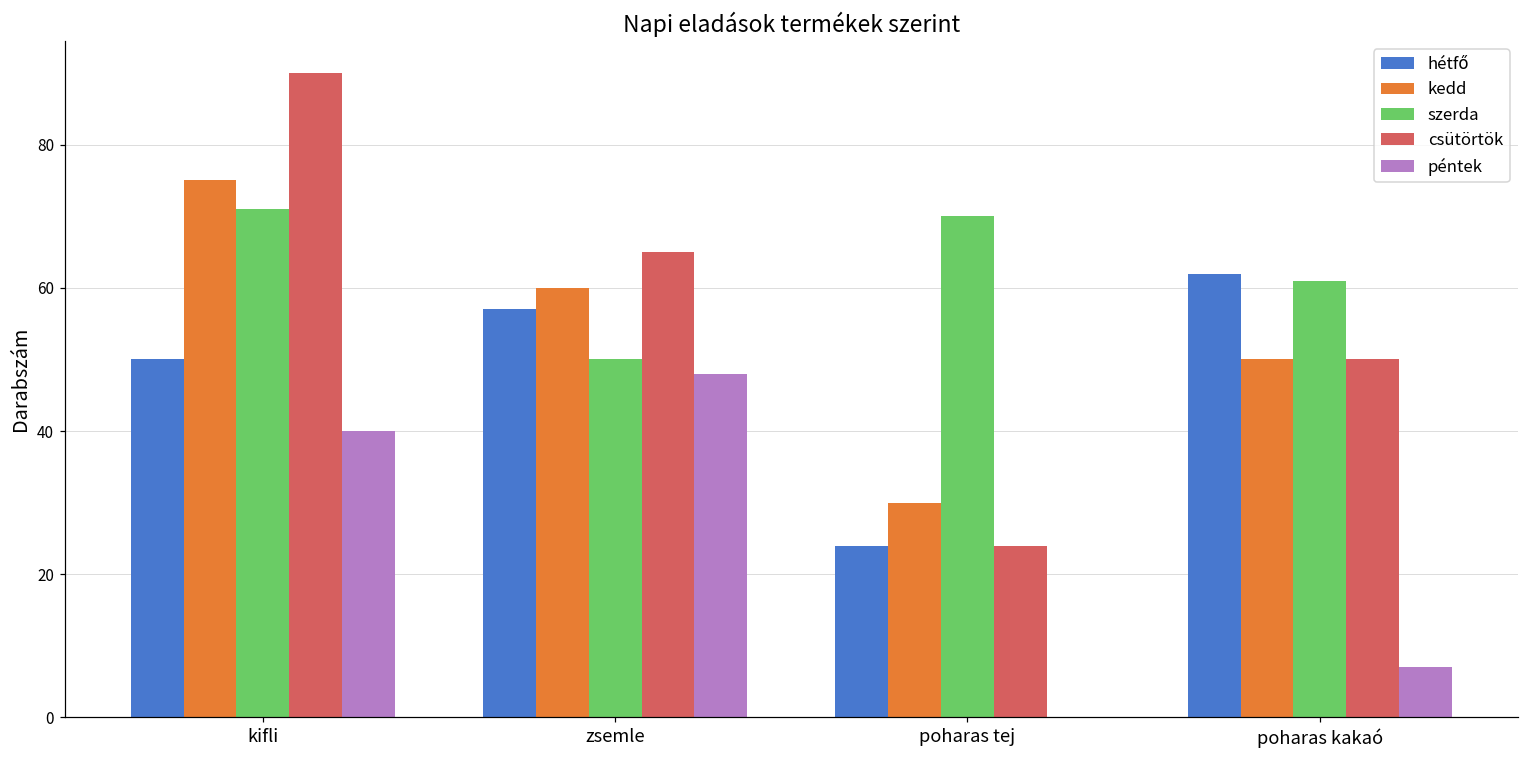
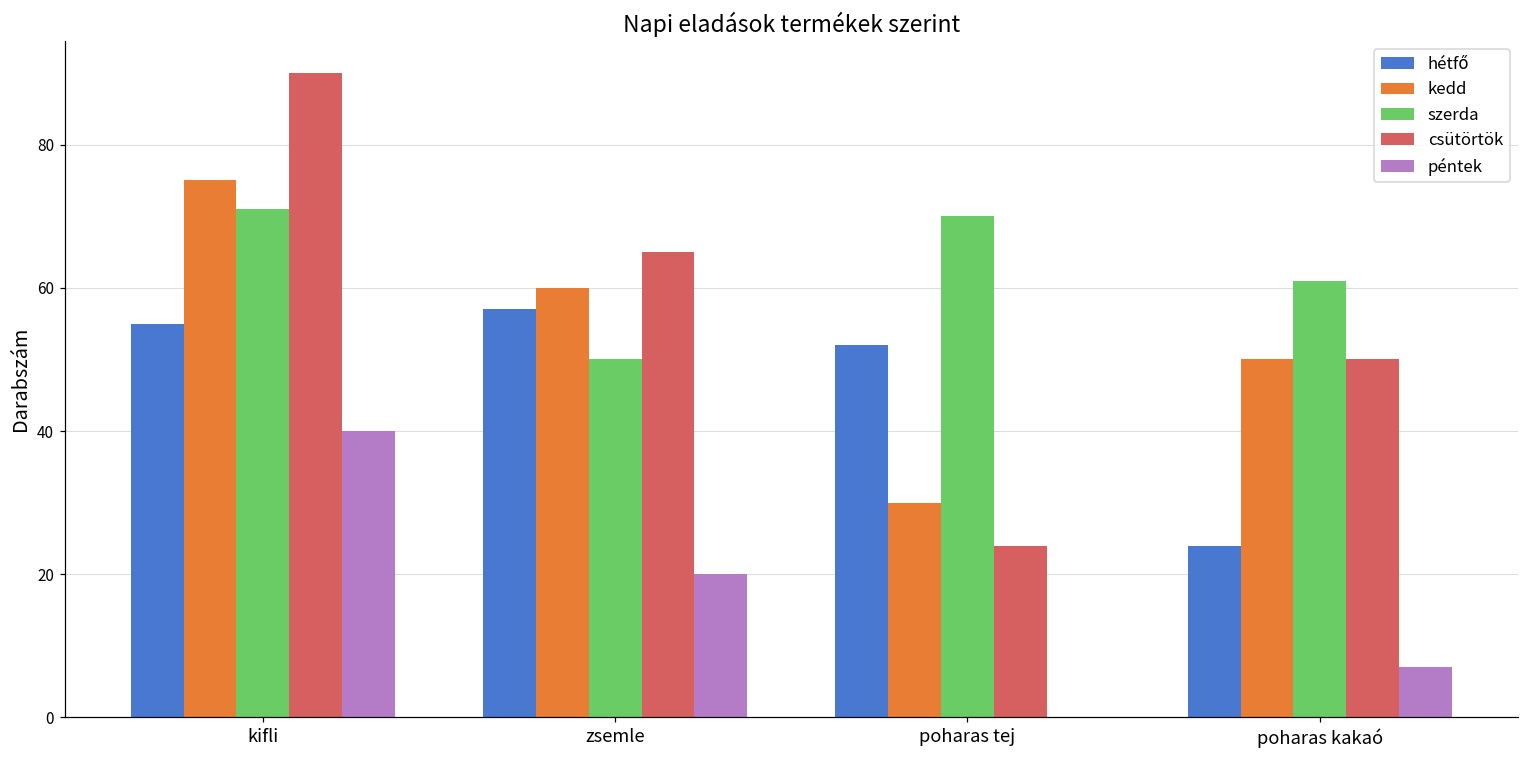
hétfő, kifli: 50 -> 55
péntek, zsemle: 48 -> 20
hétfő, poharas tej: 24 -> 52
hétfő, poharas kakaó: 62 -> 24
